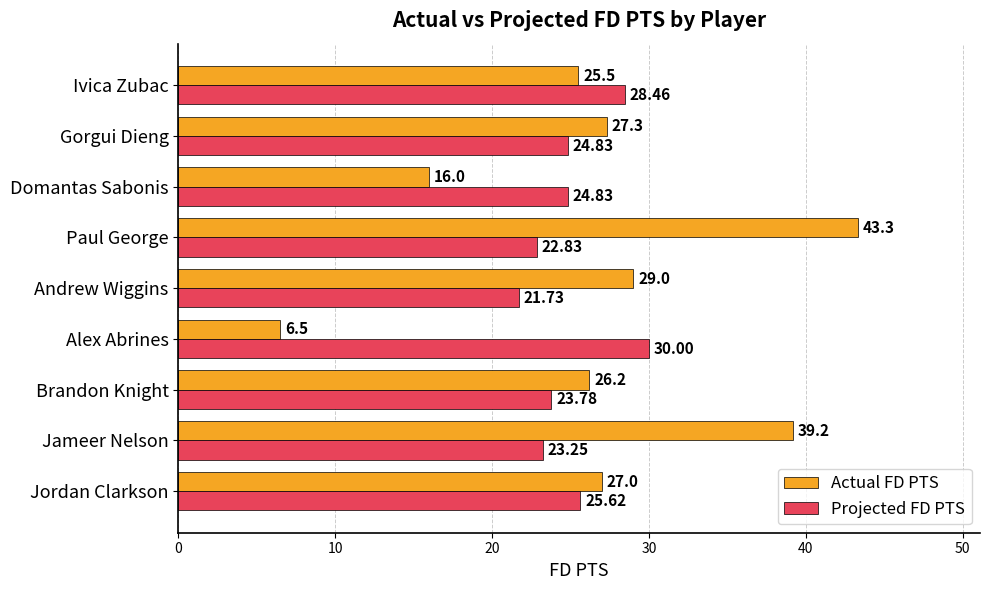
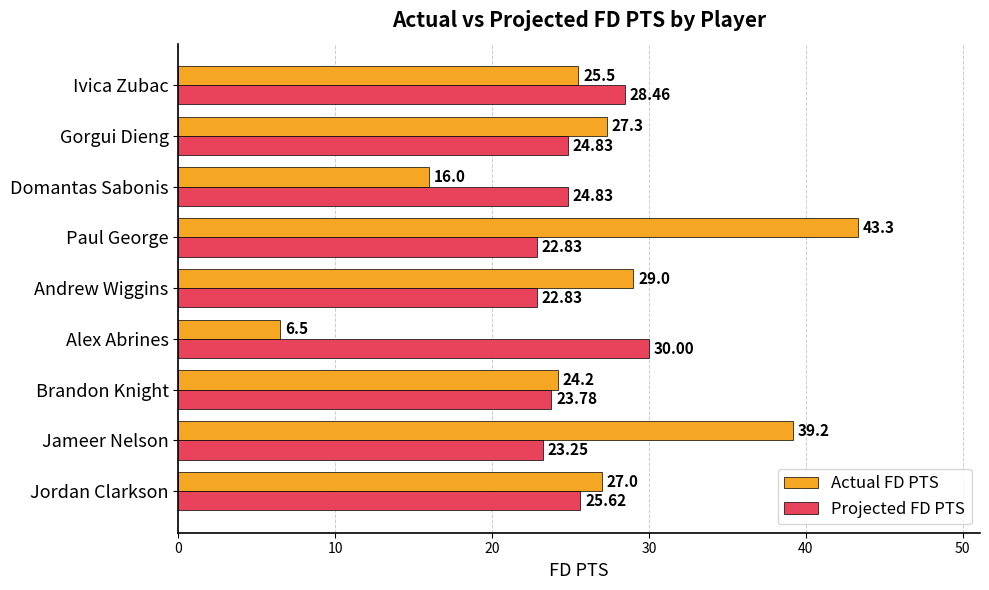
Projected FD PTS, Andrew Wiggins: 21.73 -> 22.83
Actual FD PTS, Brandon Knight: 26.2 -> 24.2
